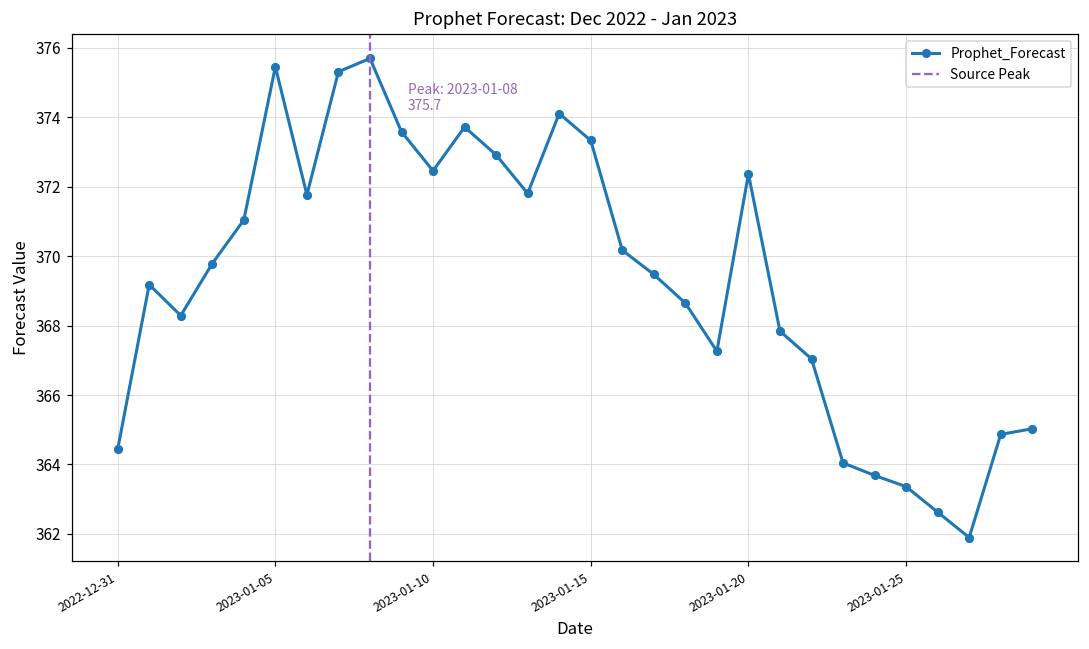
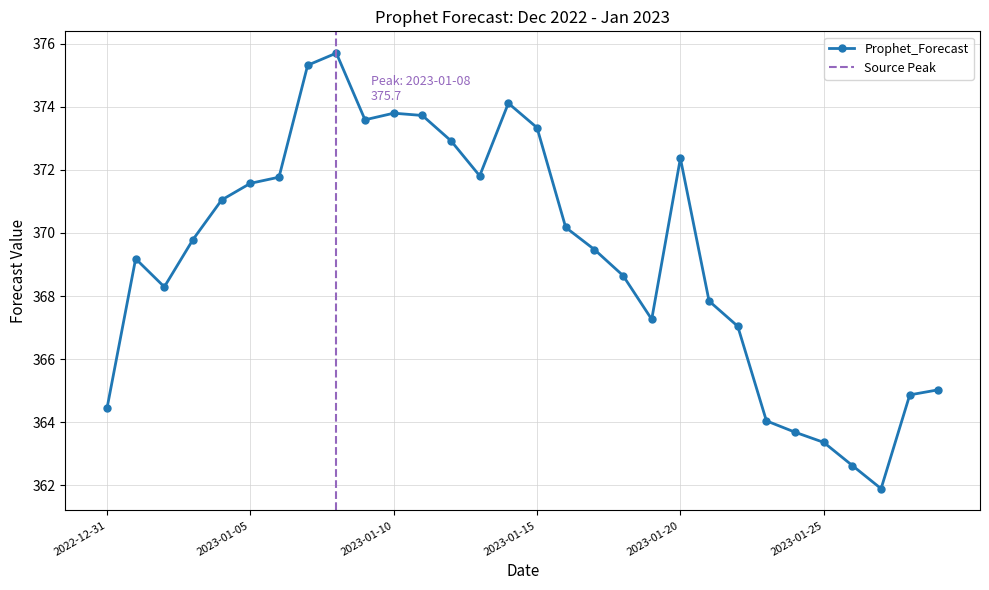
2023-01-05: 375.5 -> 371.6
2023-01-10: 372.5 -> 373.8
